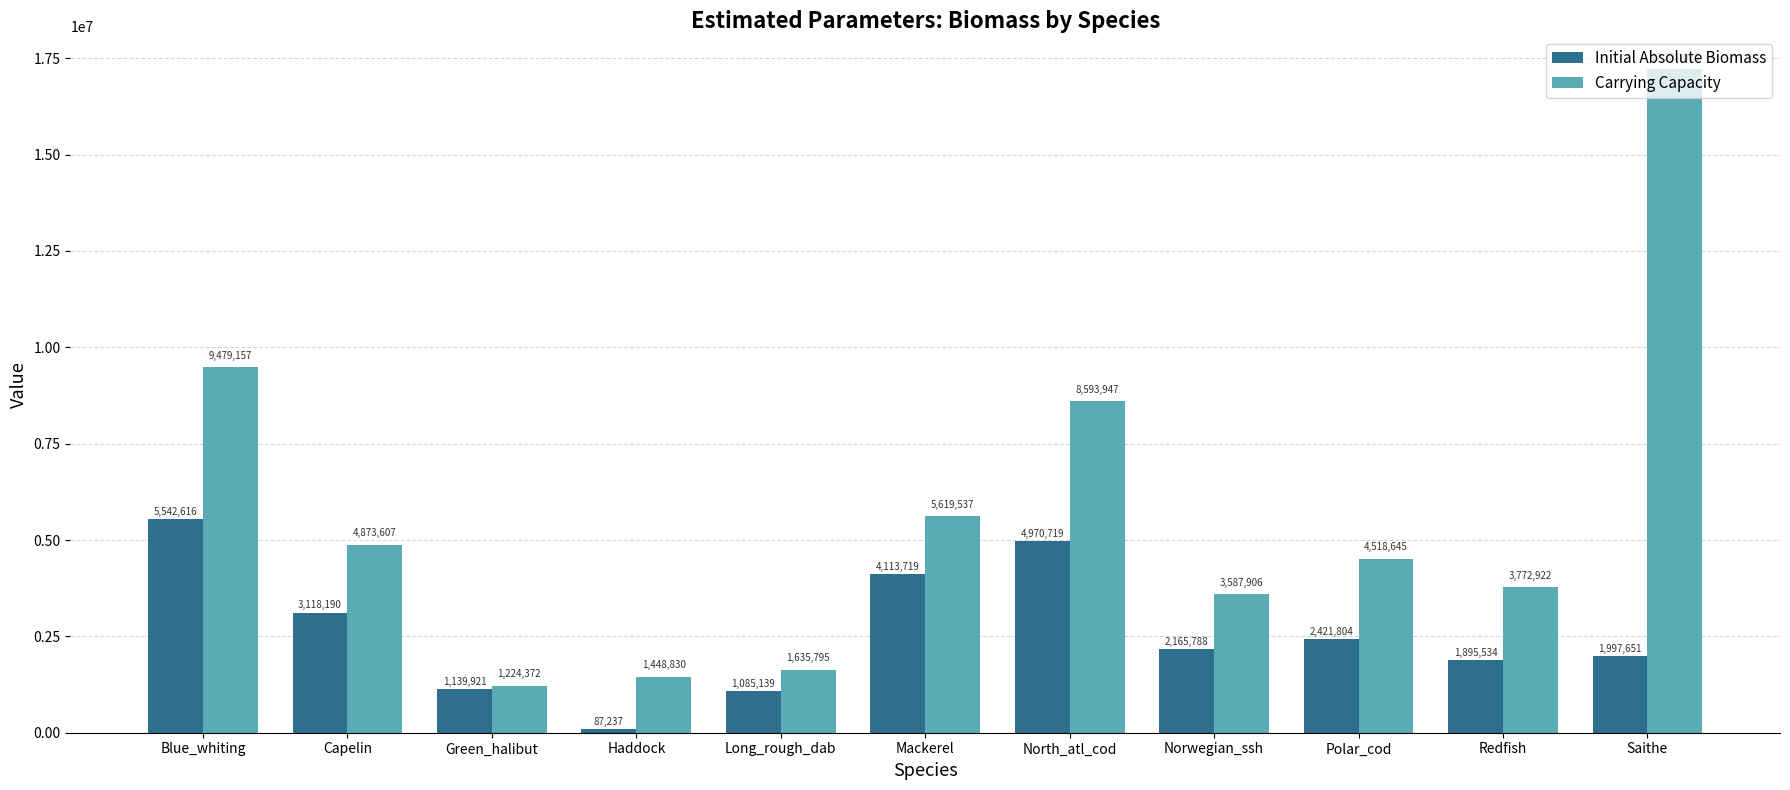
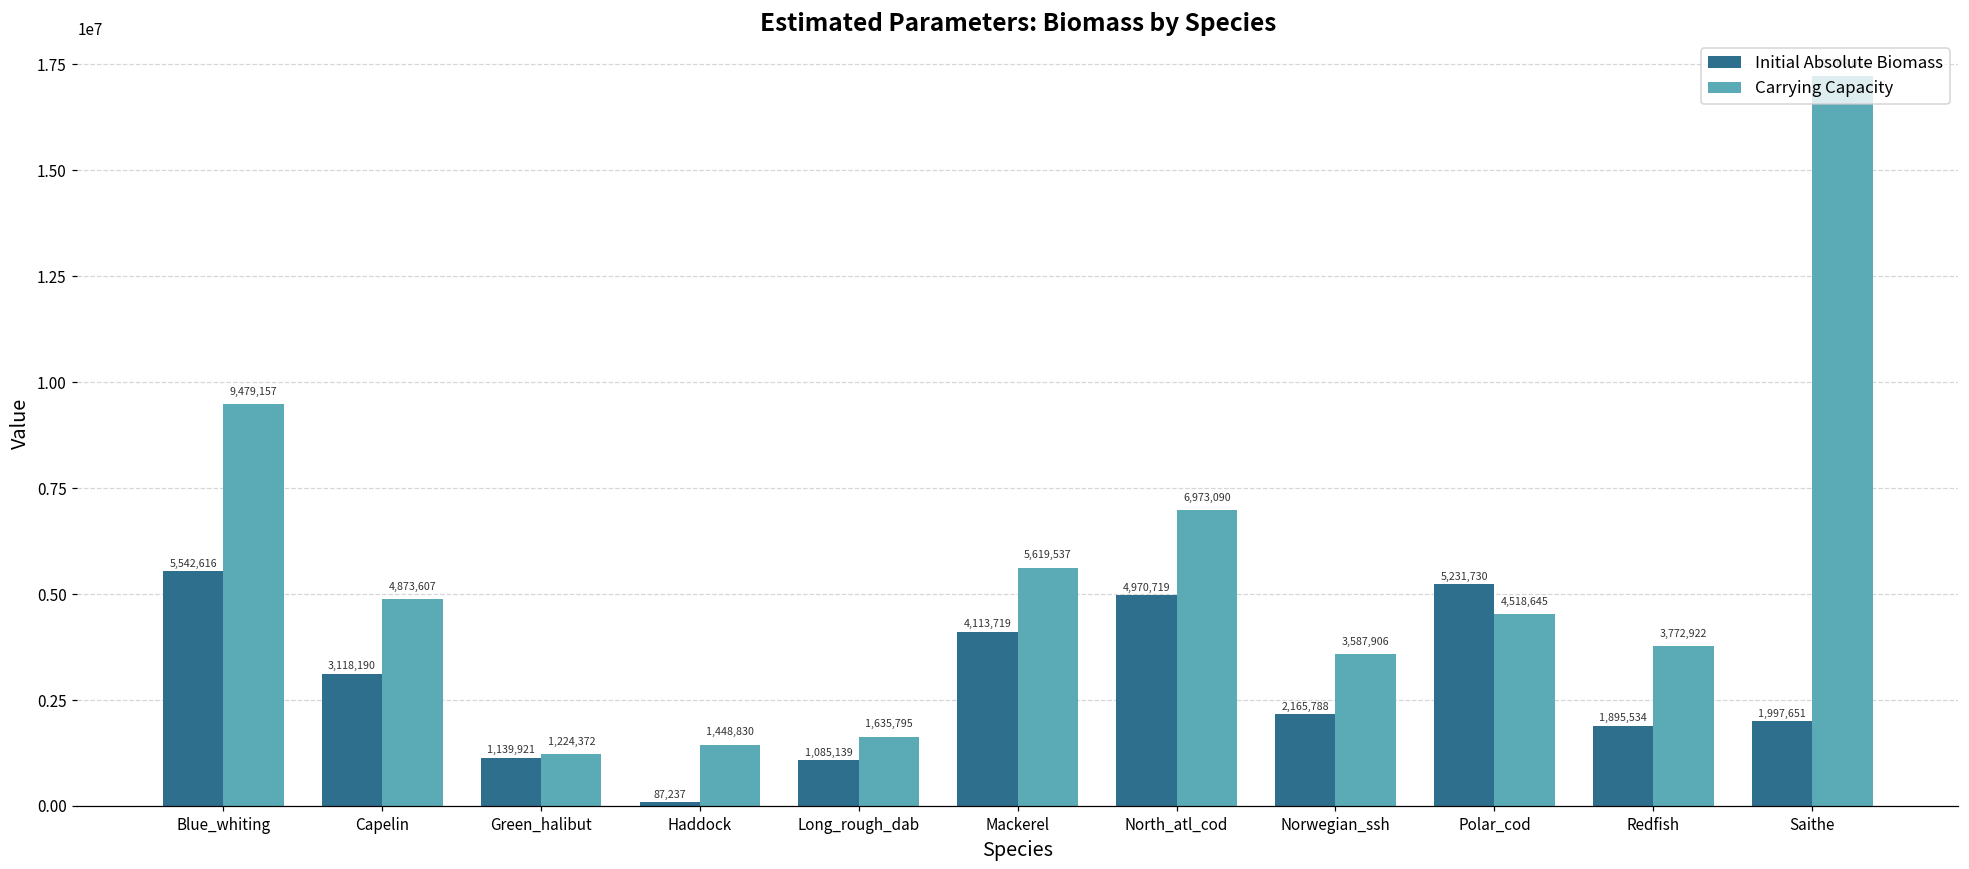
Carrying Capacity, North_atl_cod: 8,593,947 -> 6,973,090
Initial Absolute Biomass, Polar_cod: 2,421,804 -> 5,231,730
